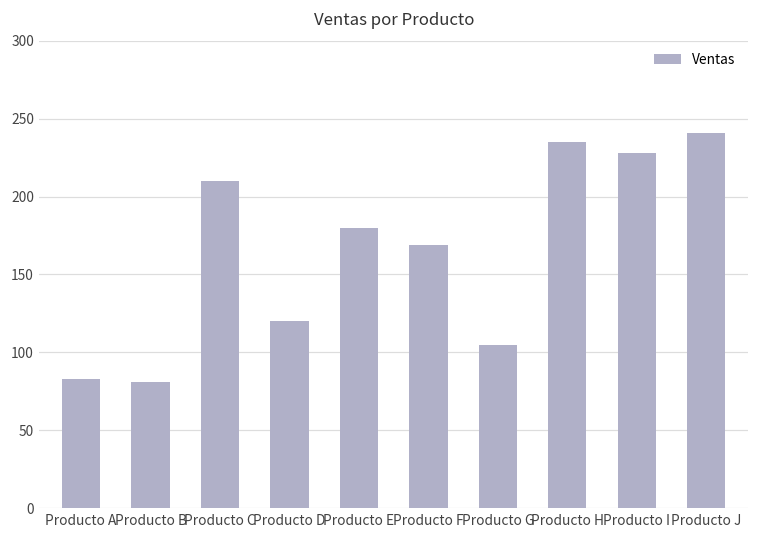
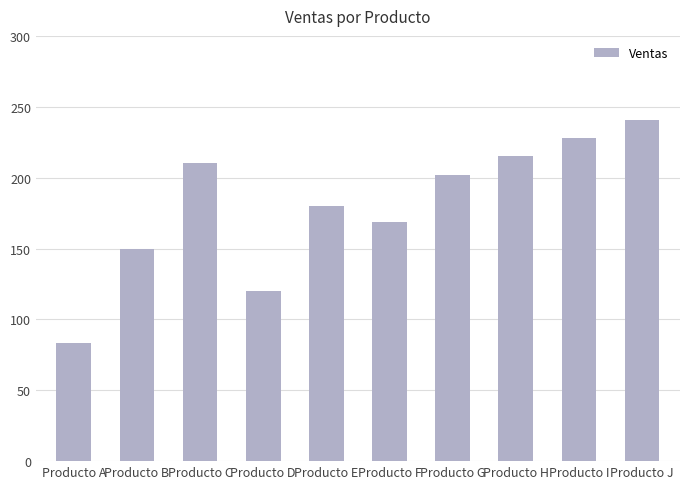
Producto B: 81 -> 150
Producto G: 105 -> 202
Producto H: 235 -> 215
